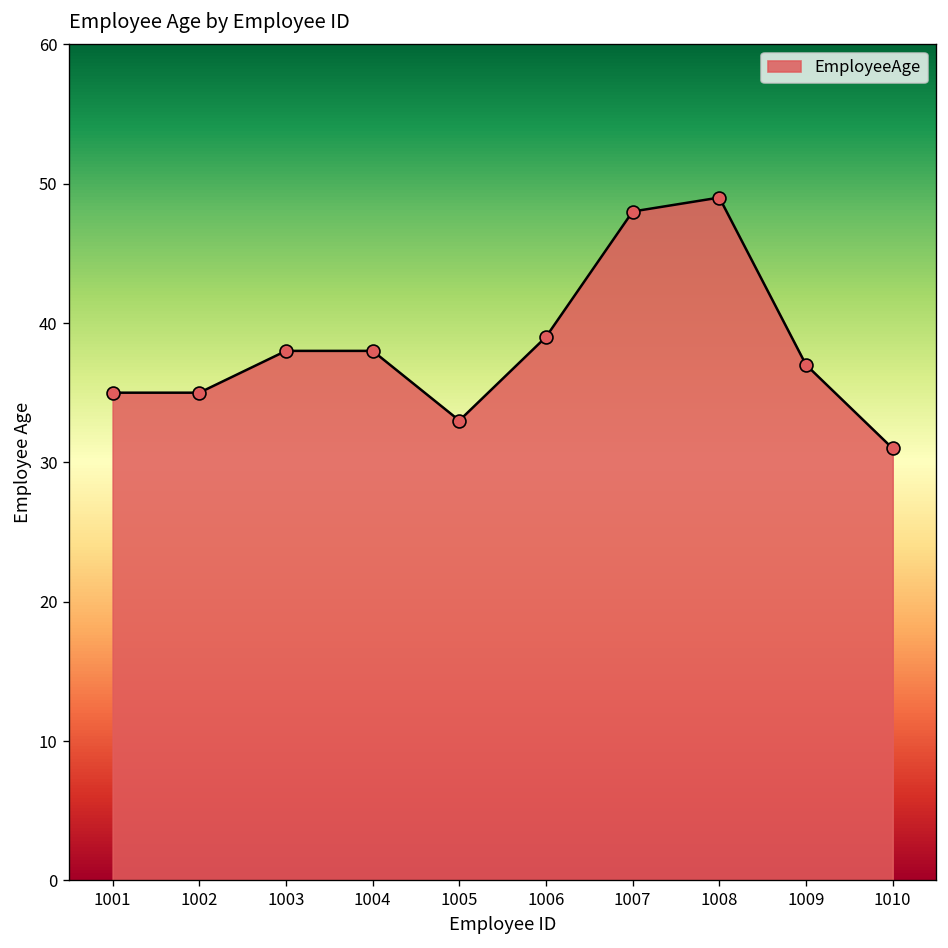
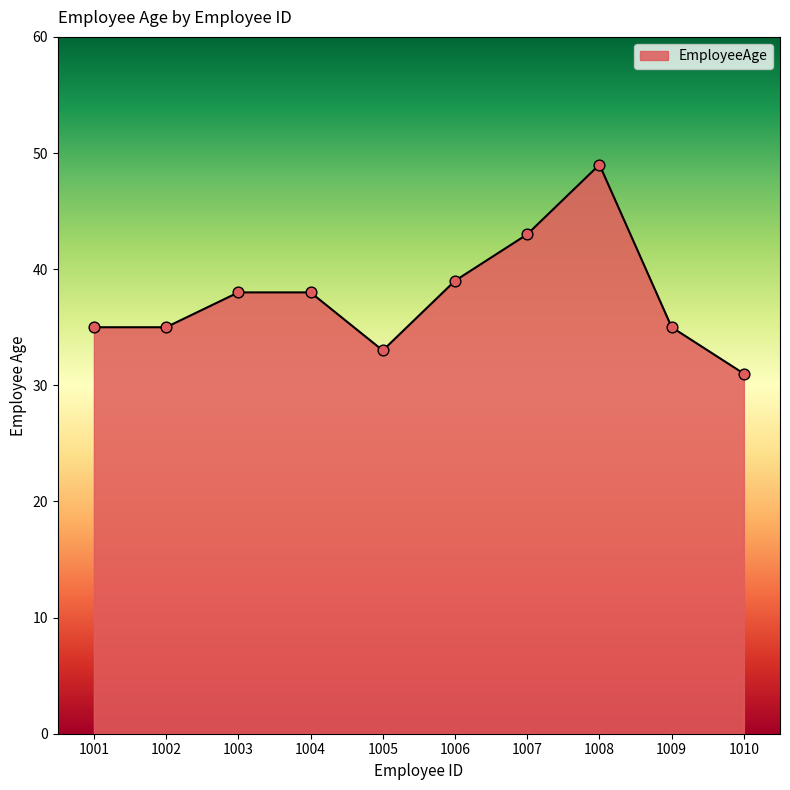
1007: 48 -> 43
1009: 37 -> 35
